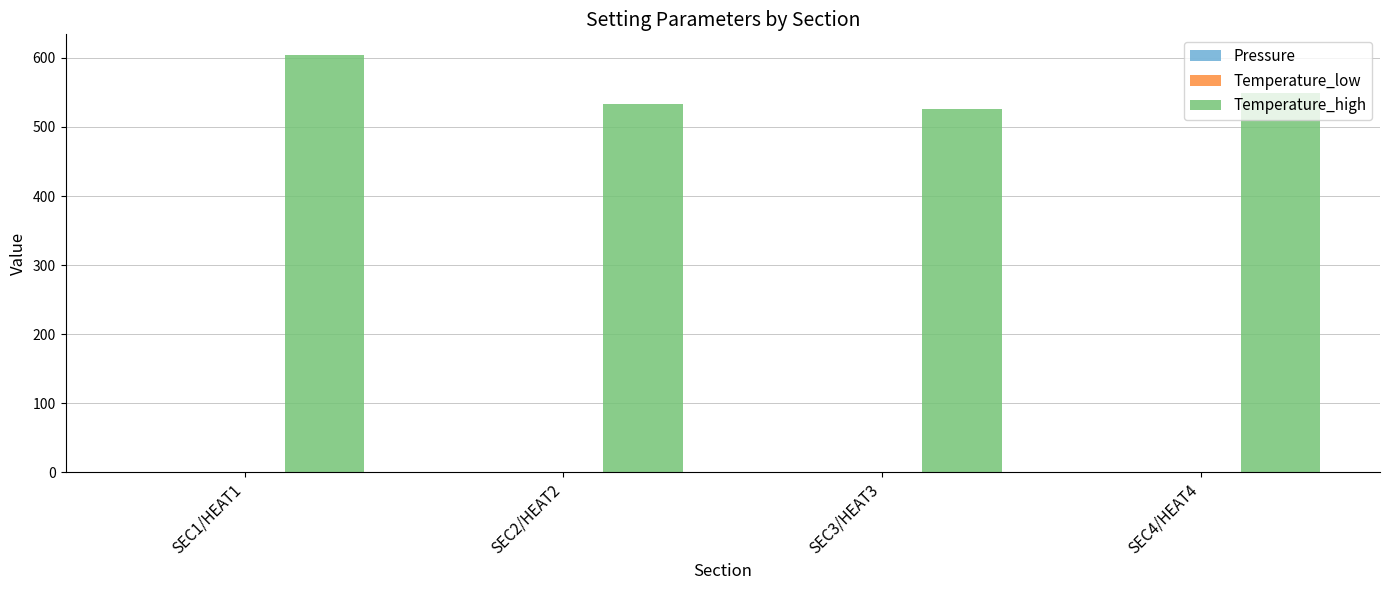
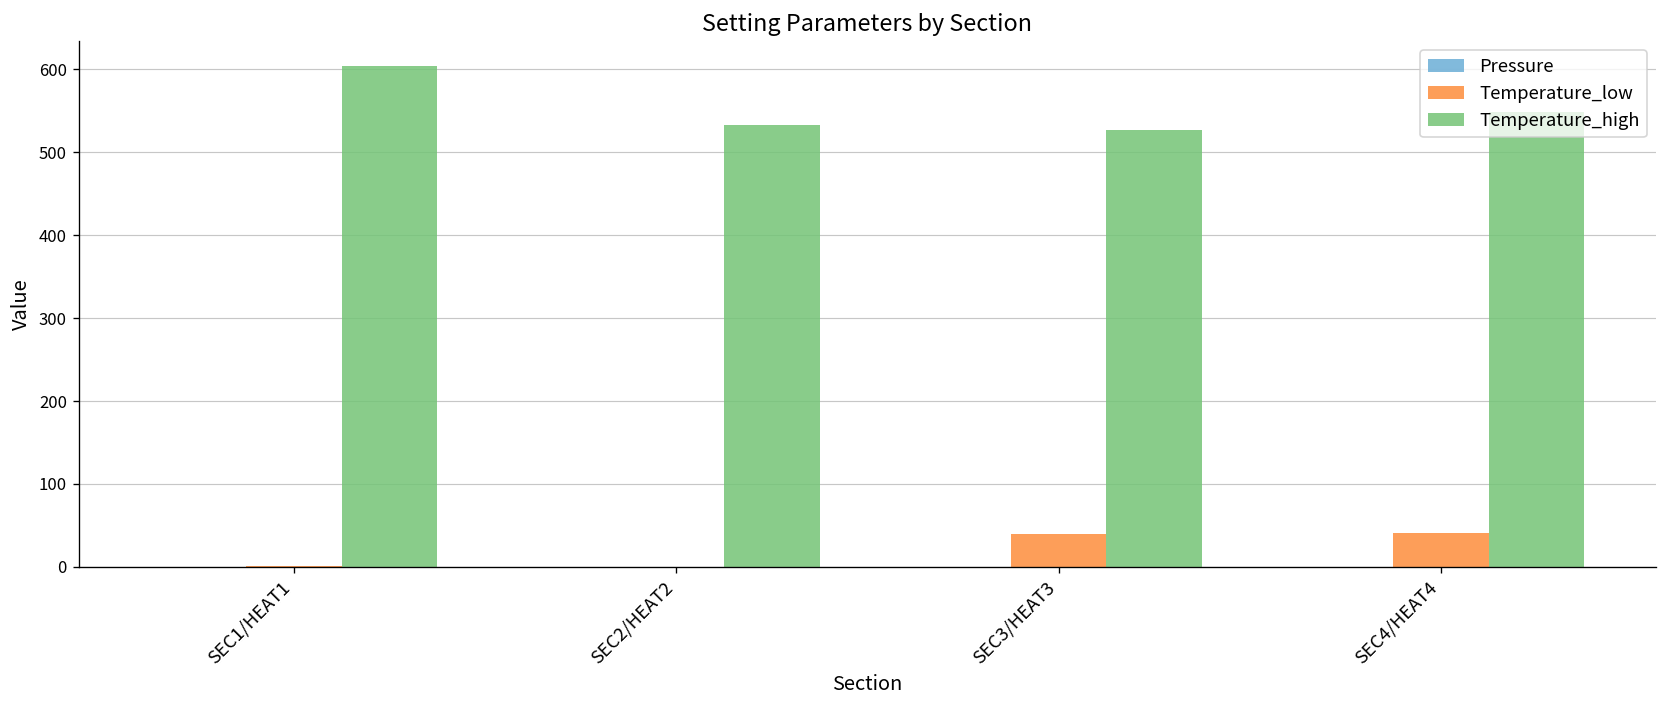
Temperature_low, SEC3/HEAT3: 0 -> 40
Temperature_low, SEC4/HEAT4: 0 -> 40
